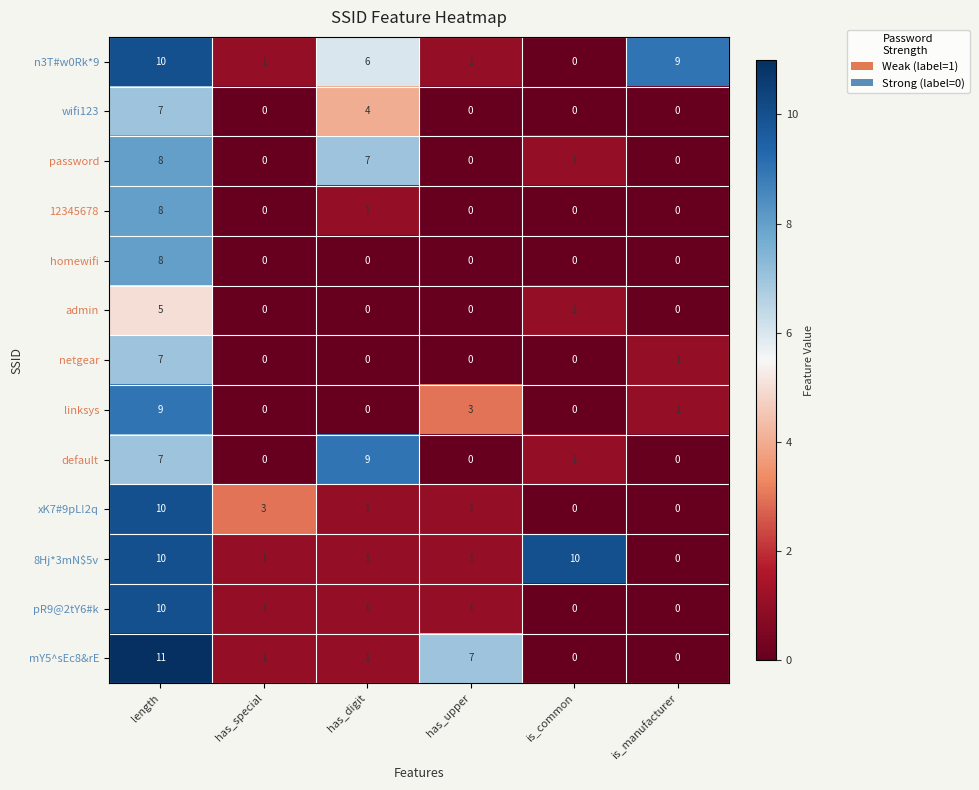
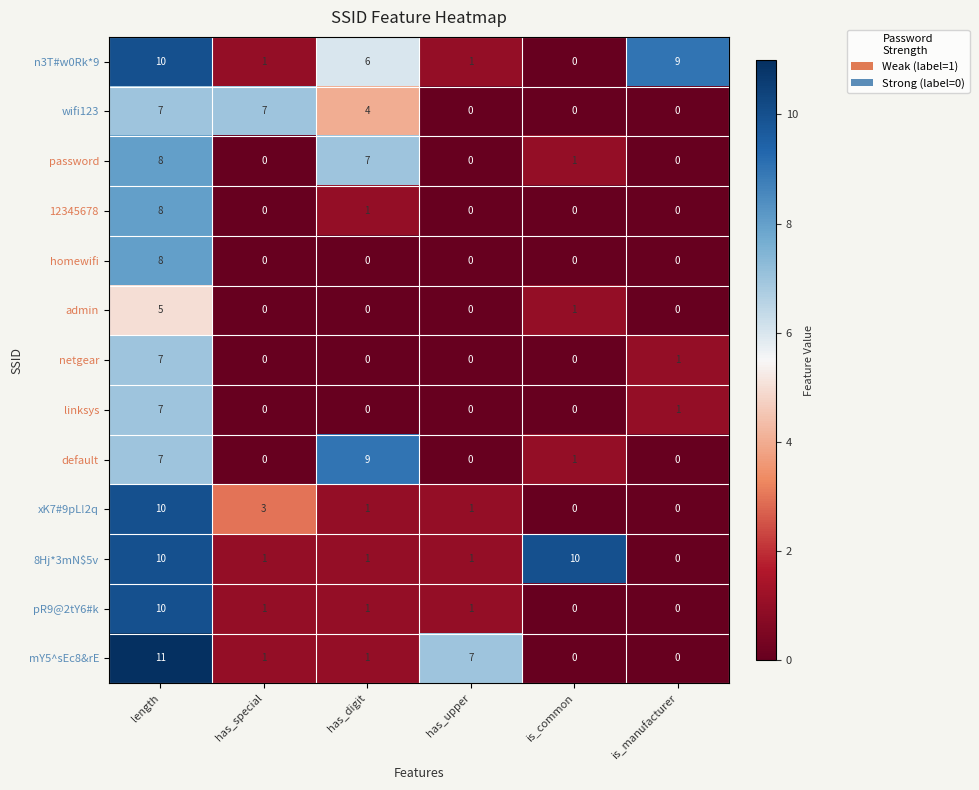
wifi123, has_special: 0 -> 7
linksys, length: 9 -> 7
linksys, has_upper: 3 -> 0
